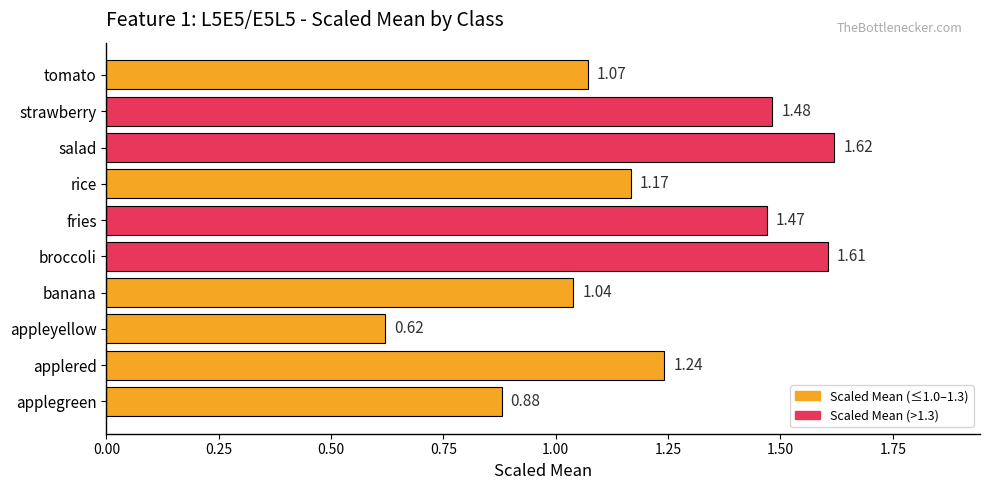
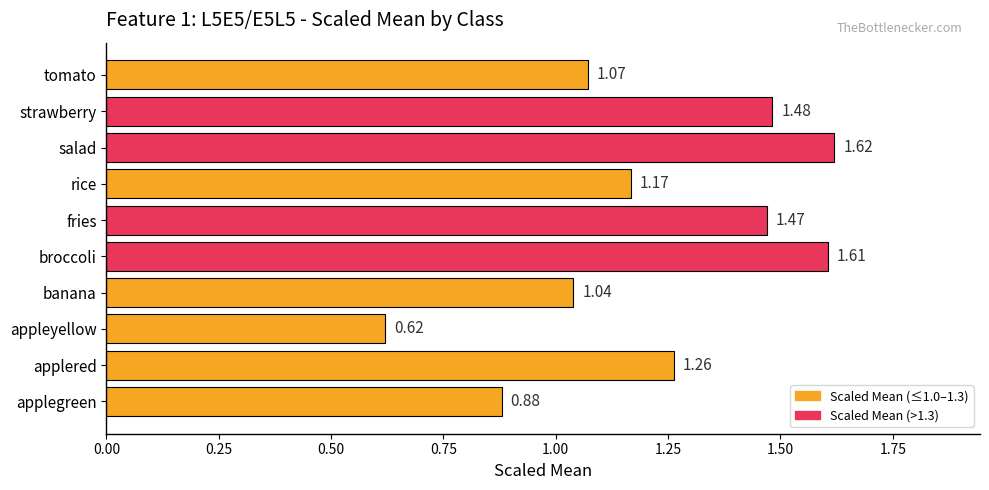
applered: 1.24 -> 1.26
